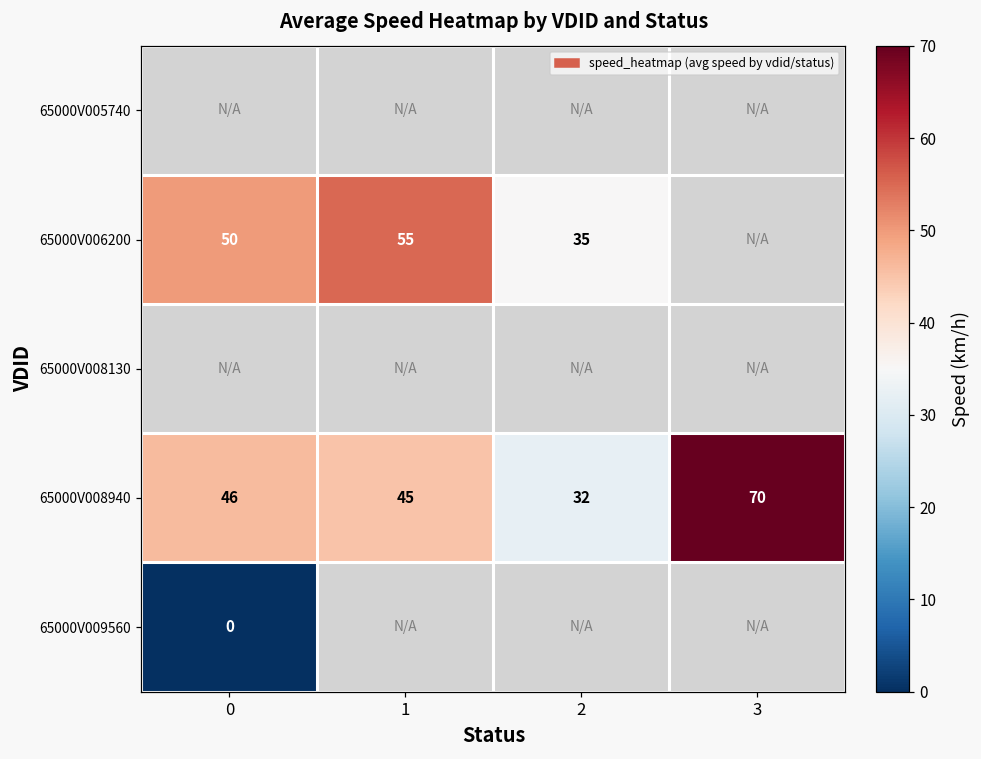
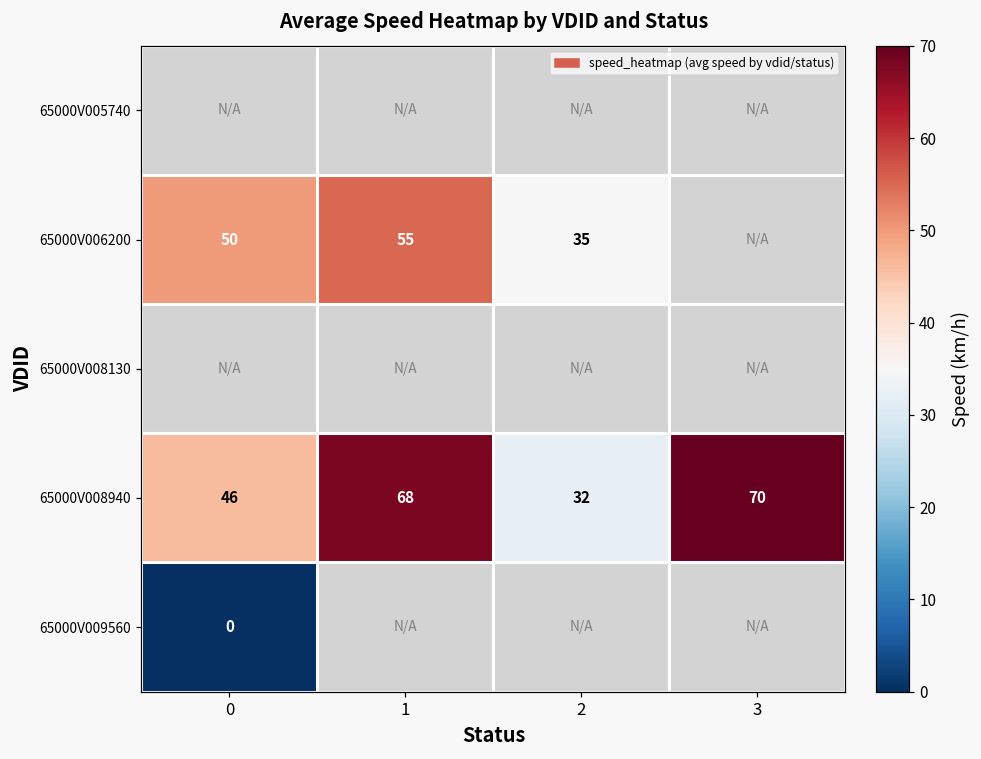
65000V008940, 1: 45 -> 68
